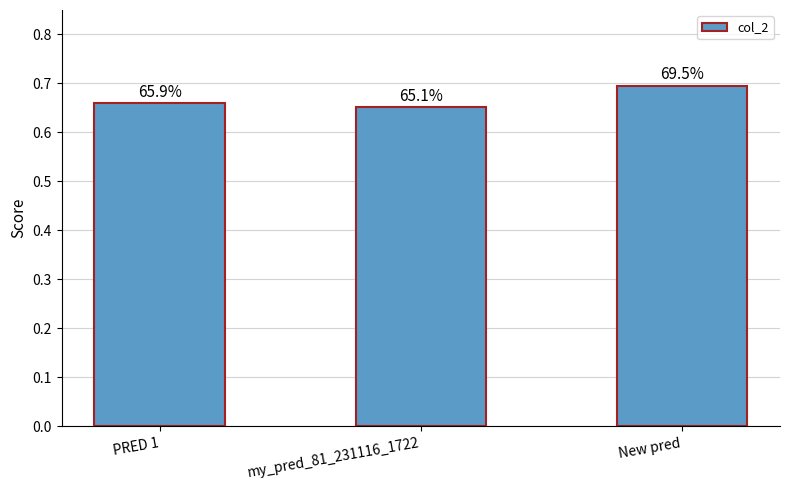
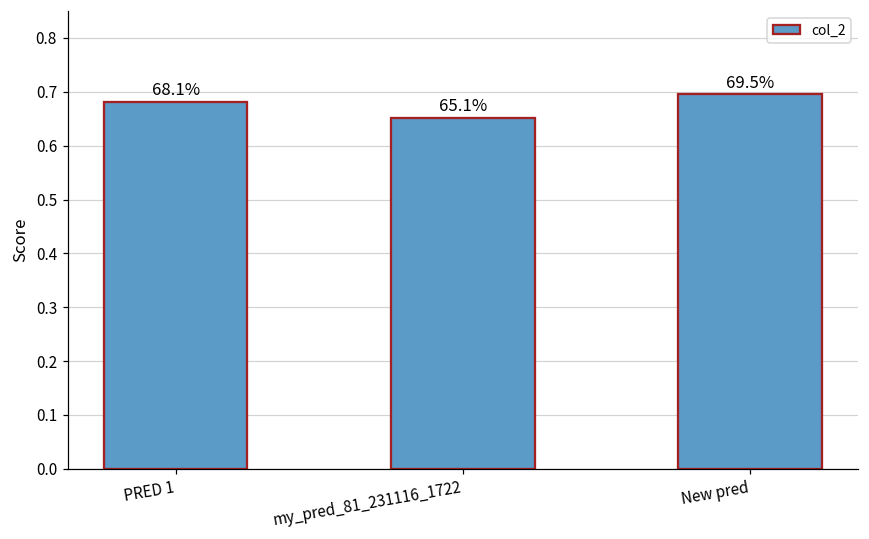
PRED 1: 65.9% -> 68.1%
